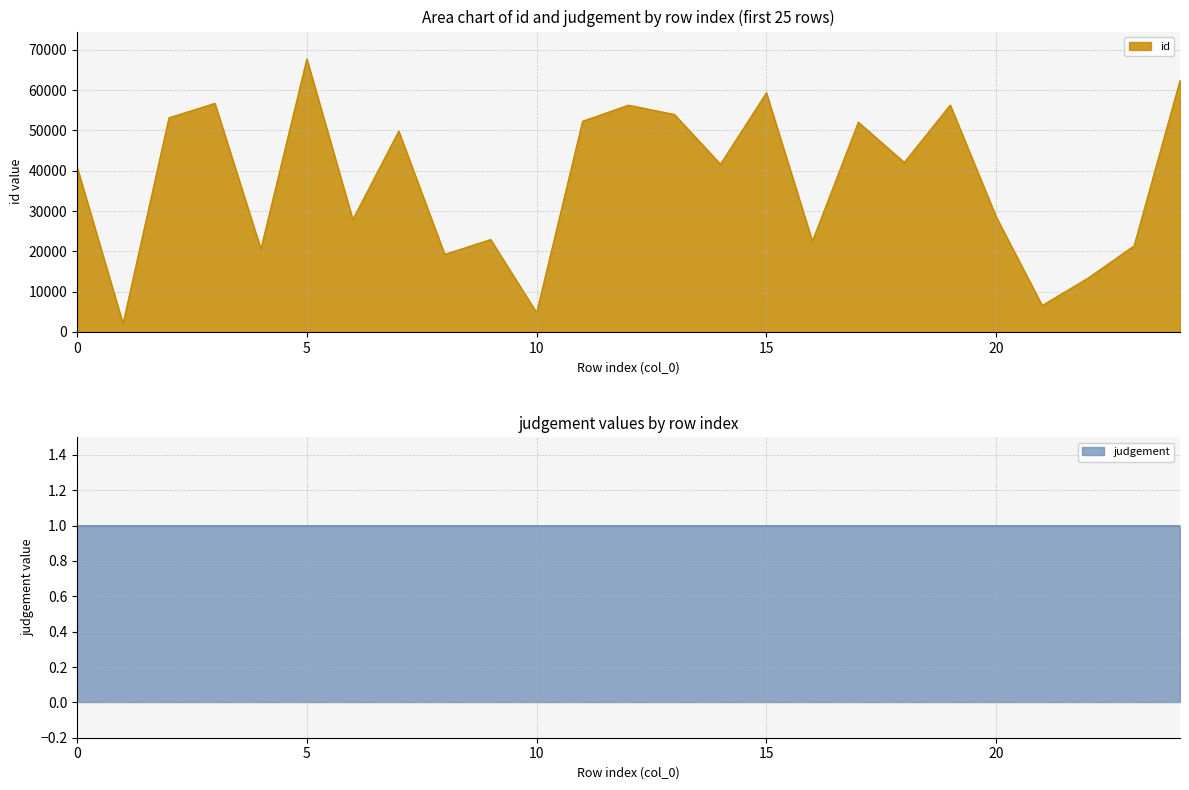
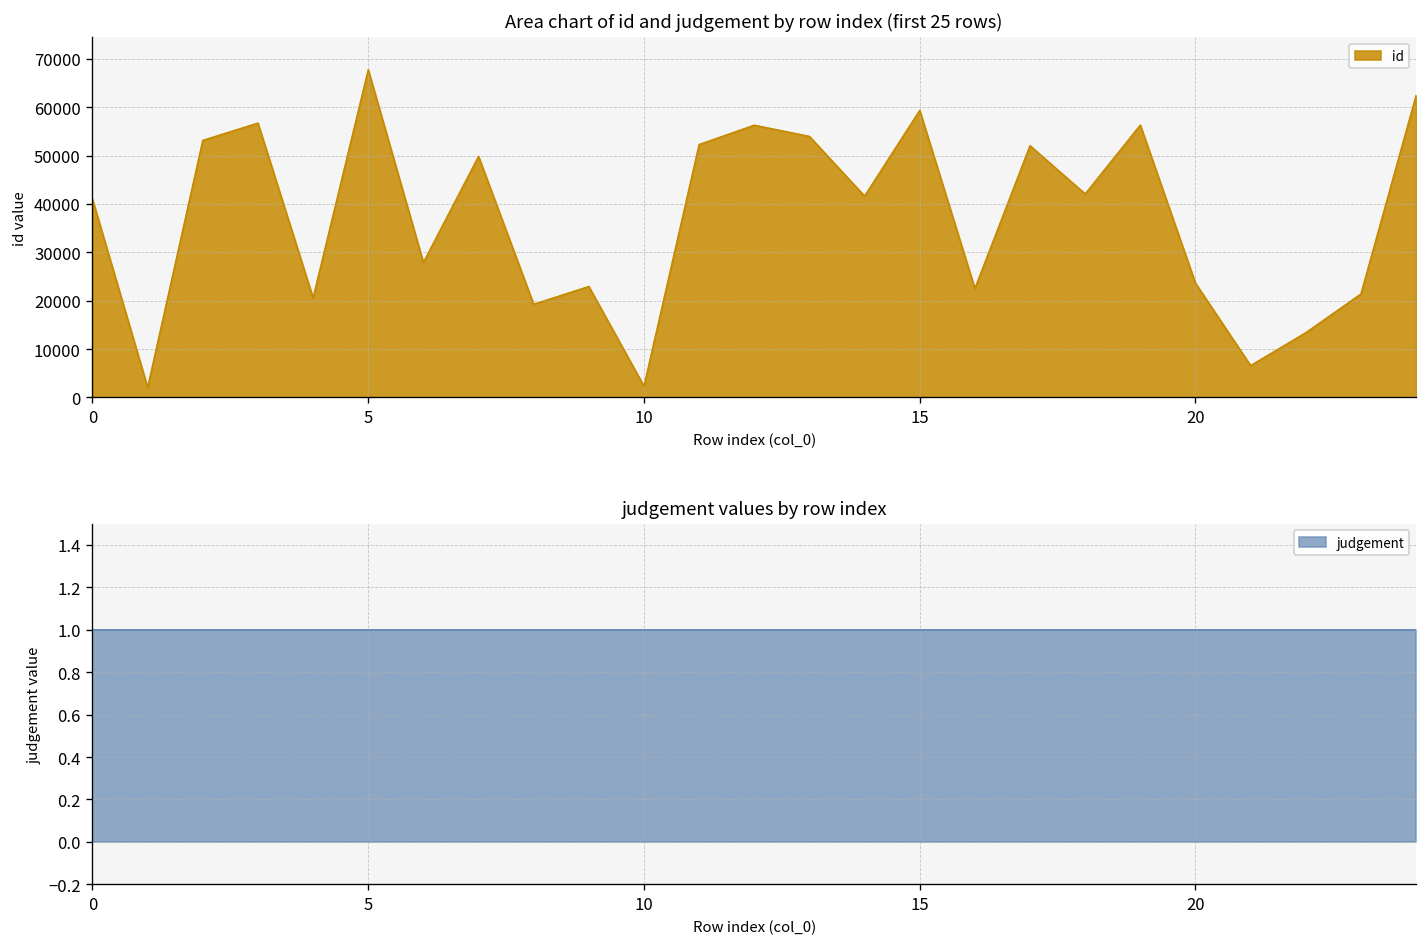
Area chart of id and judgement by row index (first 25 rows), 10: 5000 -> 2000
Area chart of id and judgement by row index (first 25 rows), 20: 29000 -> 24000
